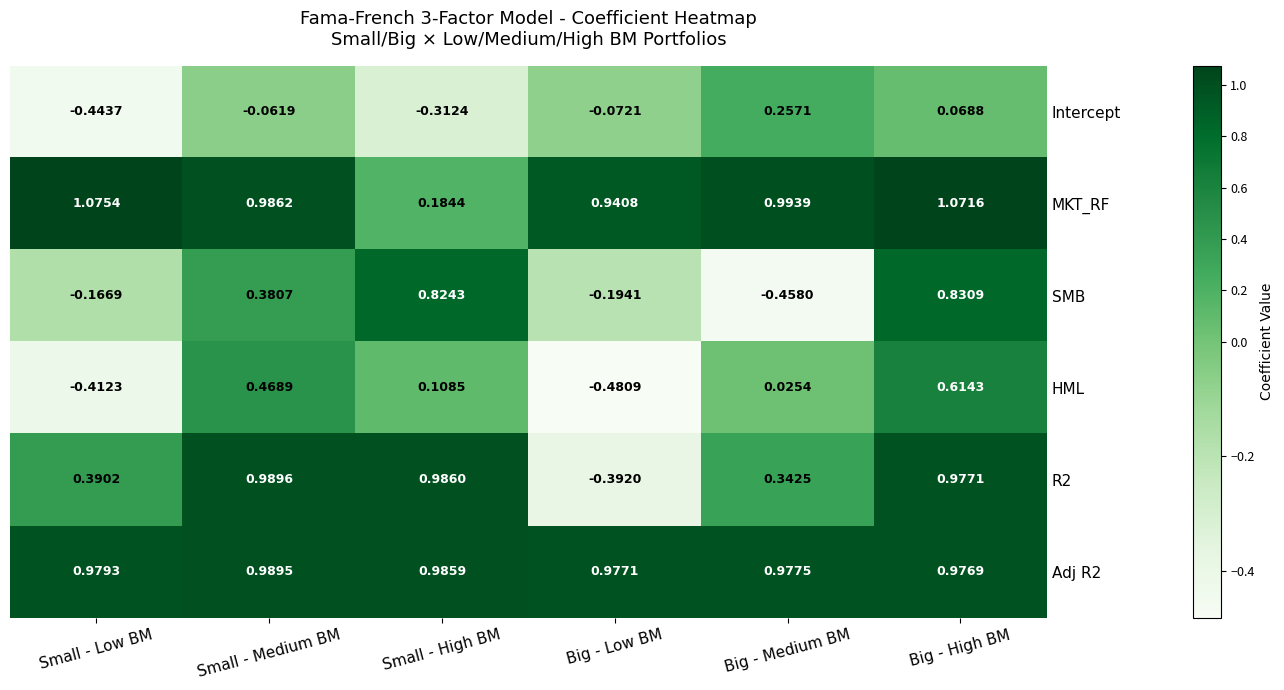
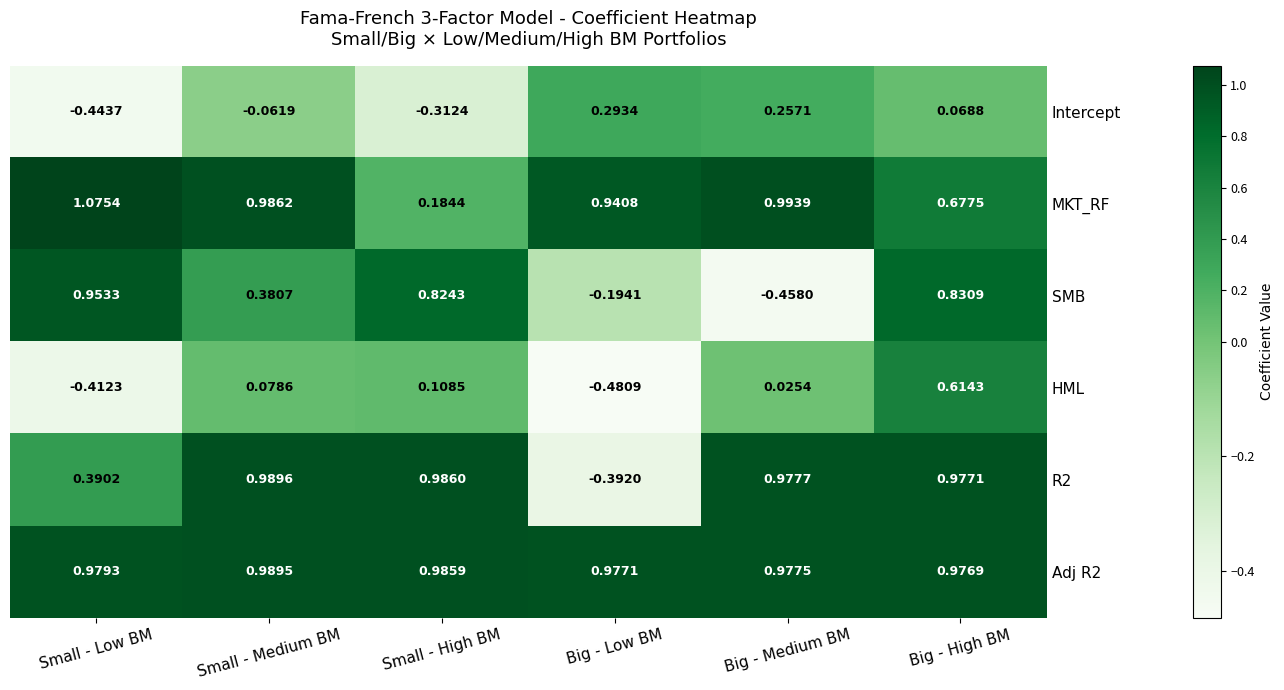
Intercept, Big - Low BM: -0.0721 -> 0.2934
MKT_RF, Big - High BM: 1.0716 -> 0.6775
SMB, Small - Low BM: -0.1669 -> 0.9533
HML, Small - Medium BM: 0.4689 -> 0.0786
R2, Big - Medium BM: 0.3425 -> 0.9777
